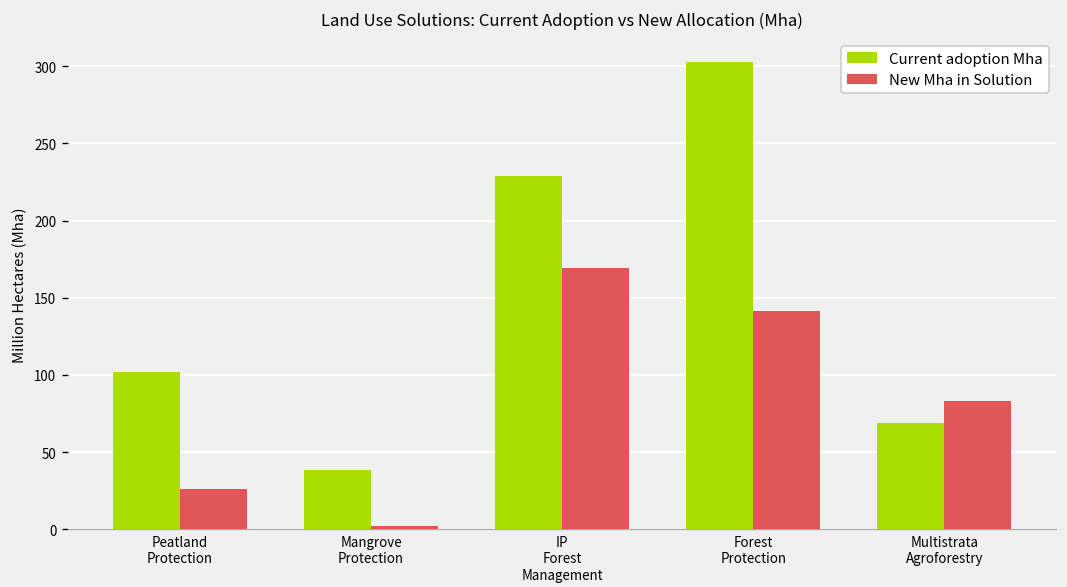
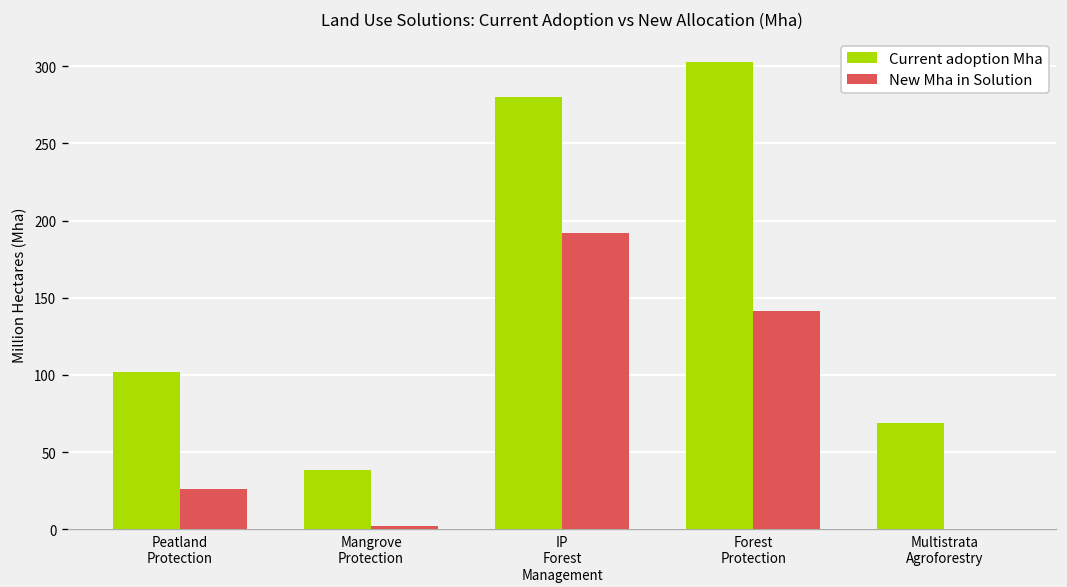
Current adoption Mha, IP Forest Management: 229 -> 280
New Mha in Solution, IP Forest Management: 169 -> 192
New Mha in Solution, Multistrata Agroforestry: 83 -> 0
